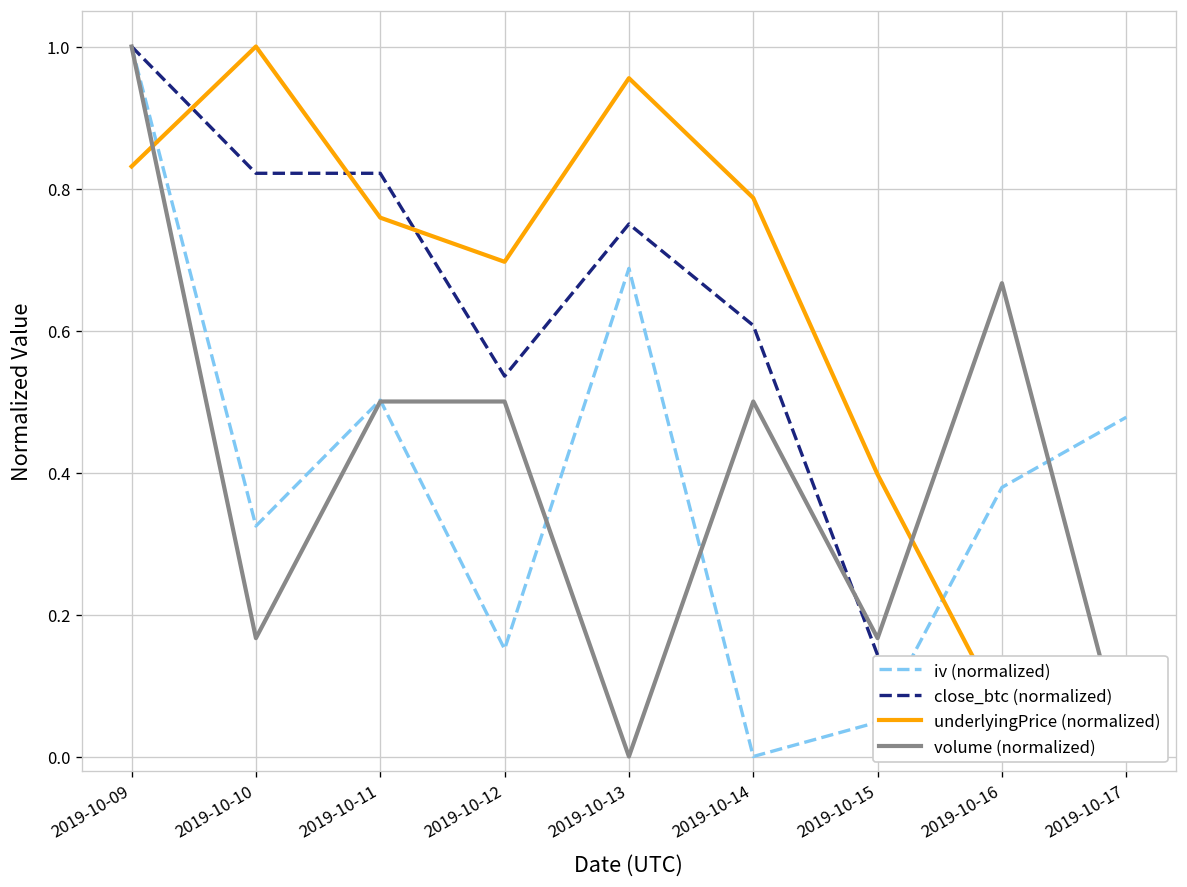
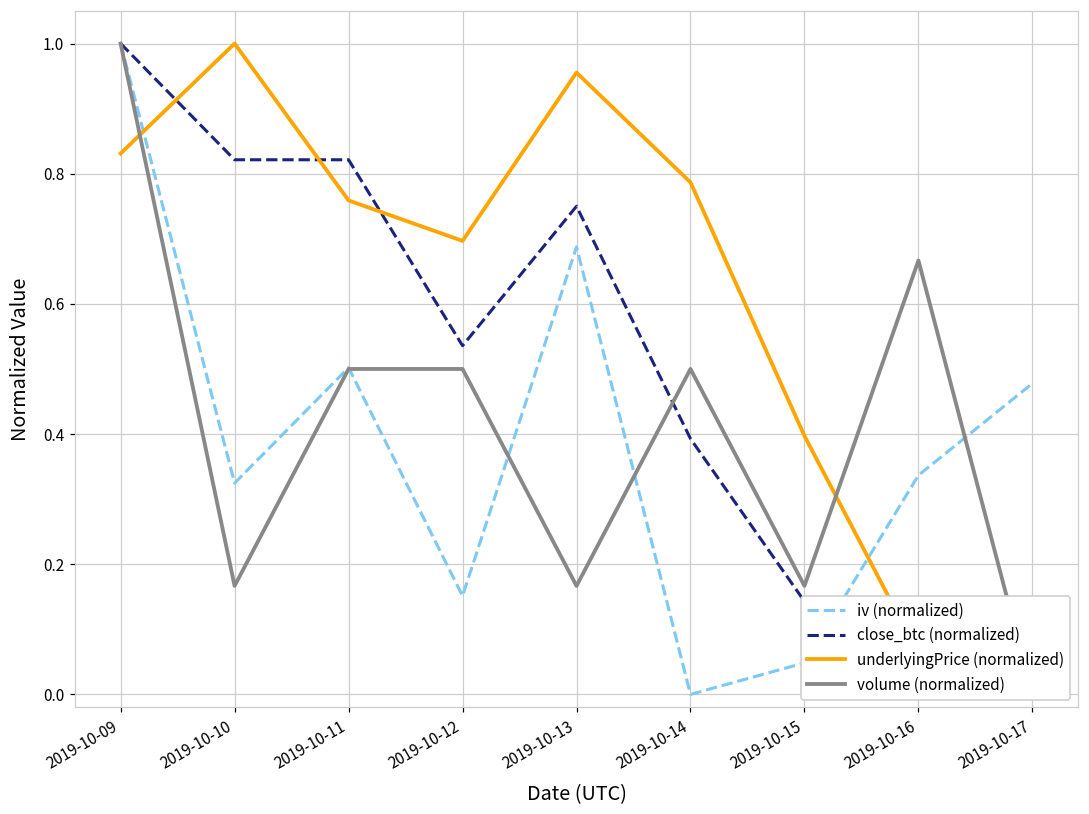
volume (normalized), 2019-10-13: 0.00 -> 0.17
close_btc (normalized), 2019-10-14: 0.61 -> 0.39
iv (normalized), 2019-10-16: 0.38 -> 0.34
